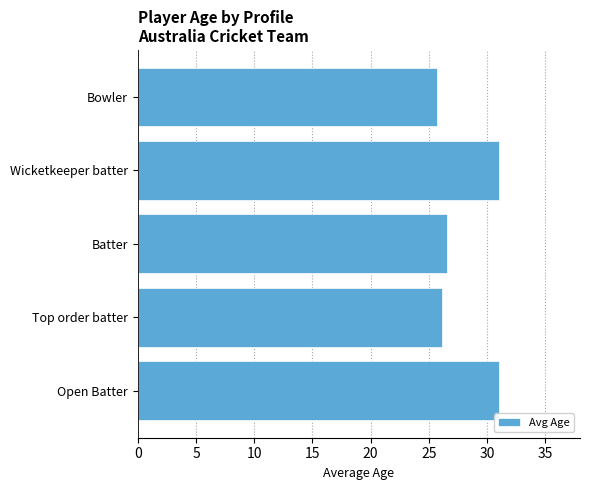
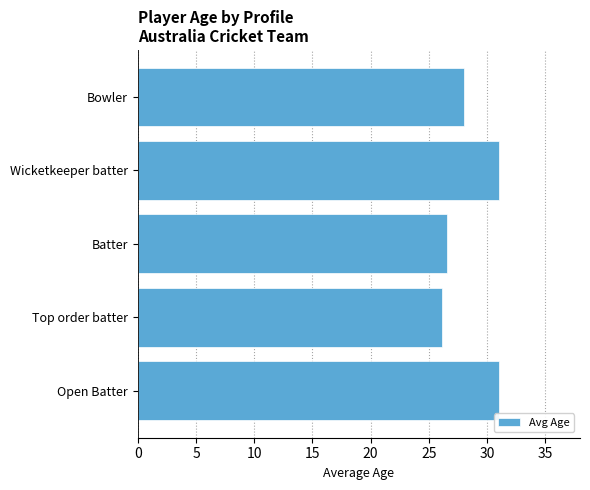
Bowler: 25.7 -> 28.0
